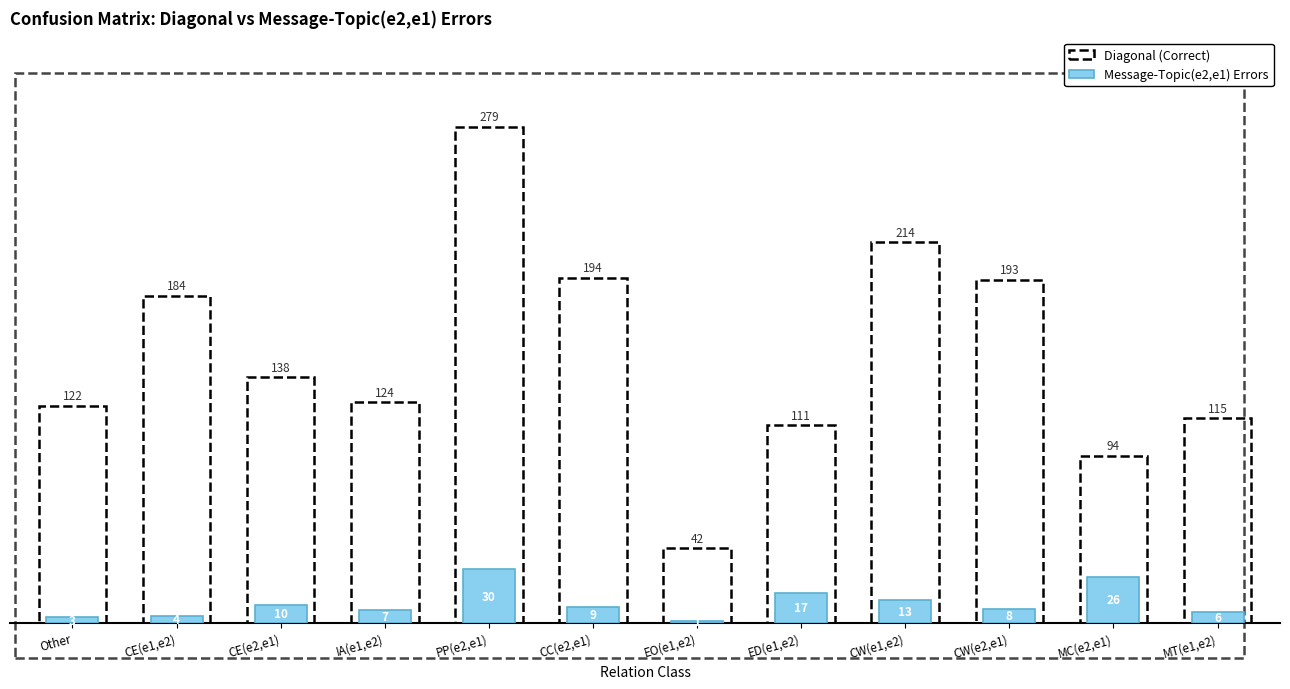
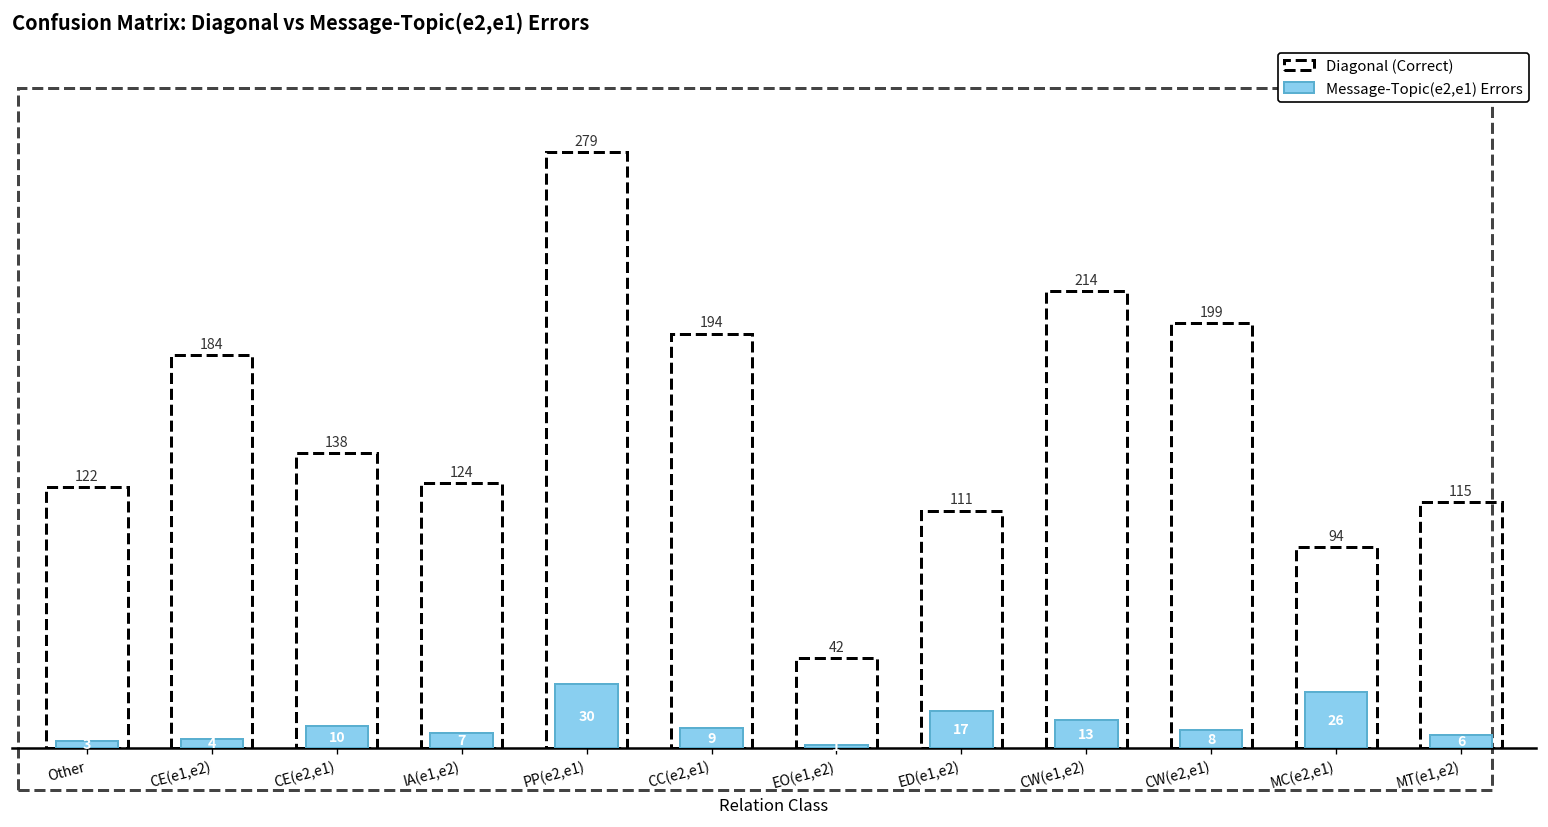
Diagonal (Correct), CW(e2,e1): 193 -> 199
